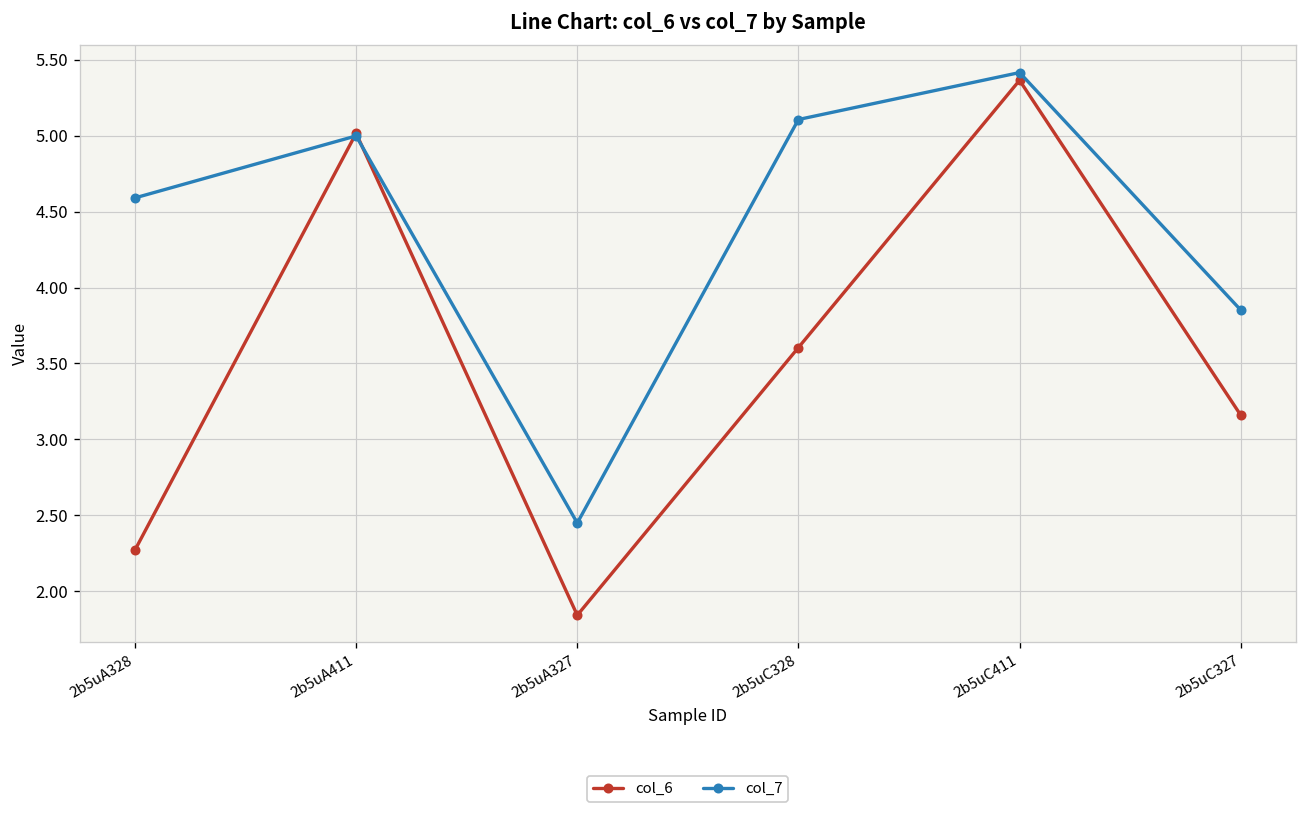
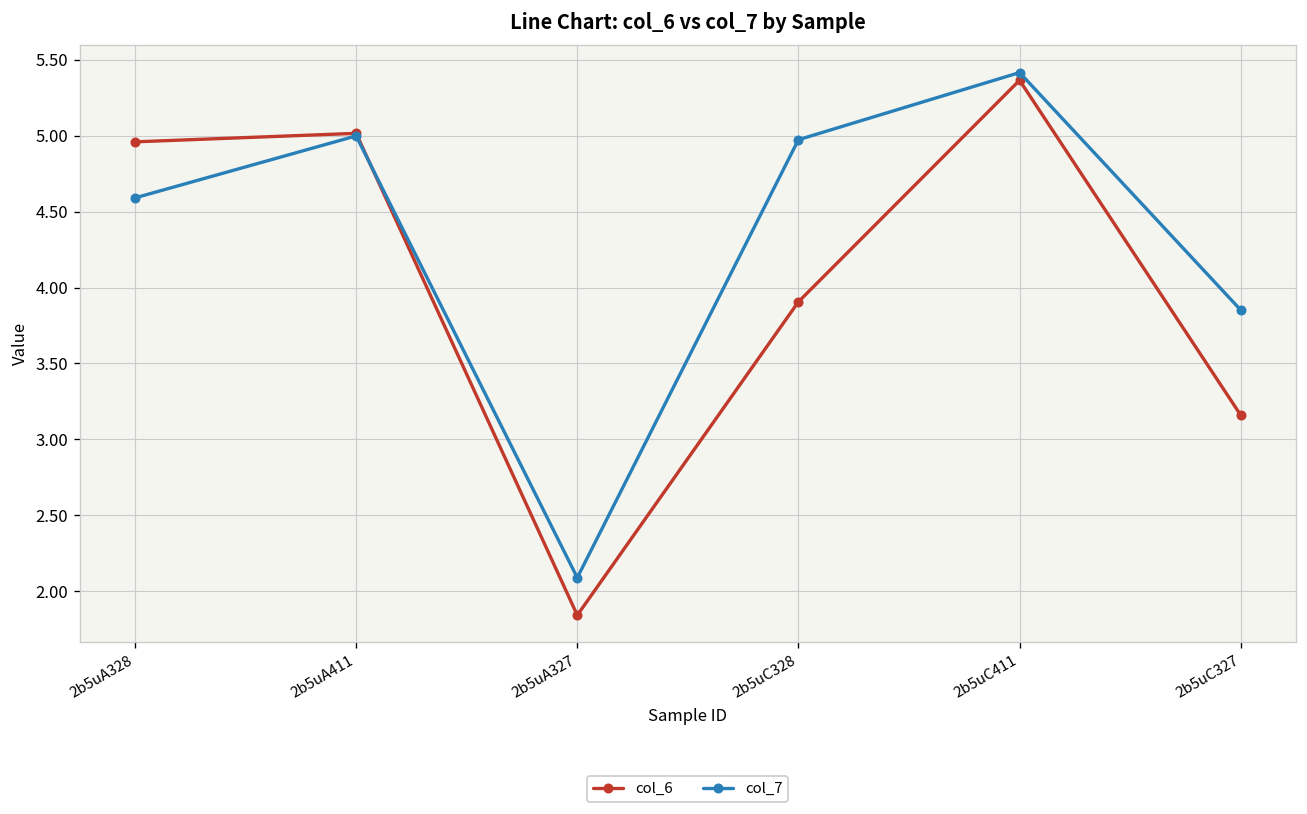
col_6, 2b5uA328: 2.27 -> 4.96
col_7, 2b5uA327: 2.45 -> 2.09
col_6, 2b5uC328: 3.61 -> 3.91
col_7, 2b5uC328: 5.11 -> 4.97
